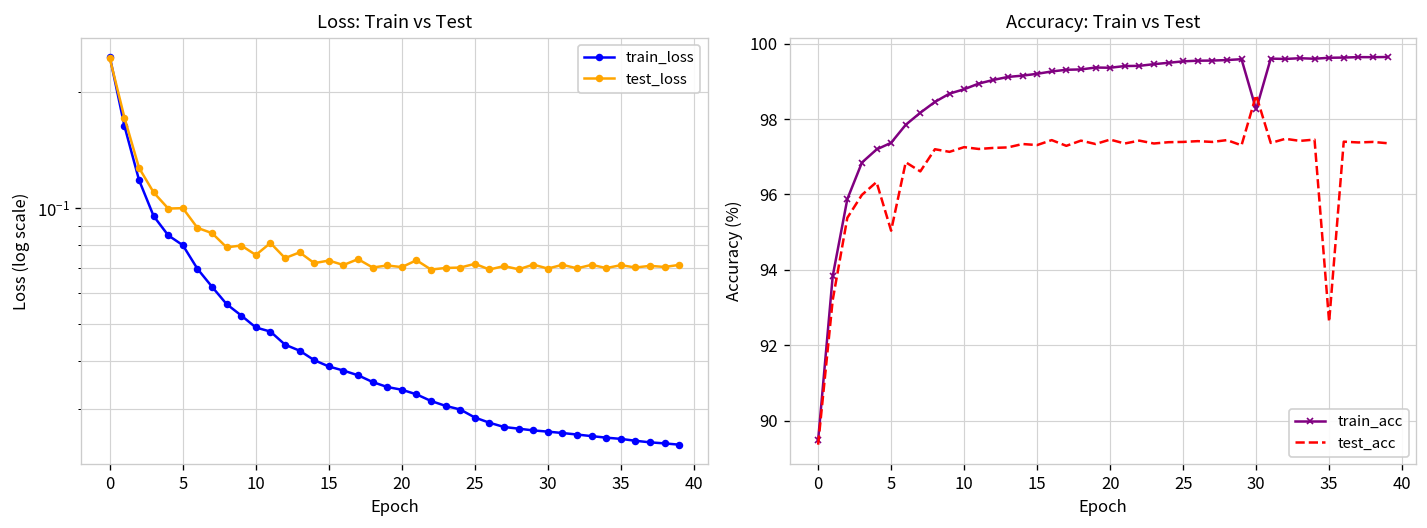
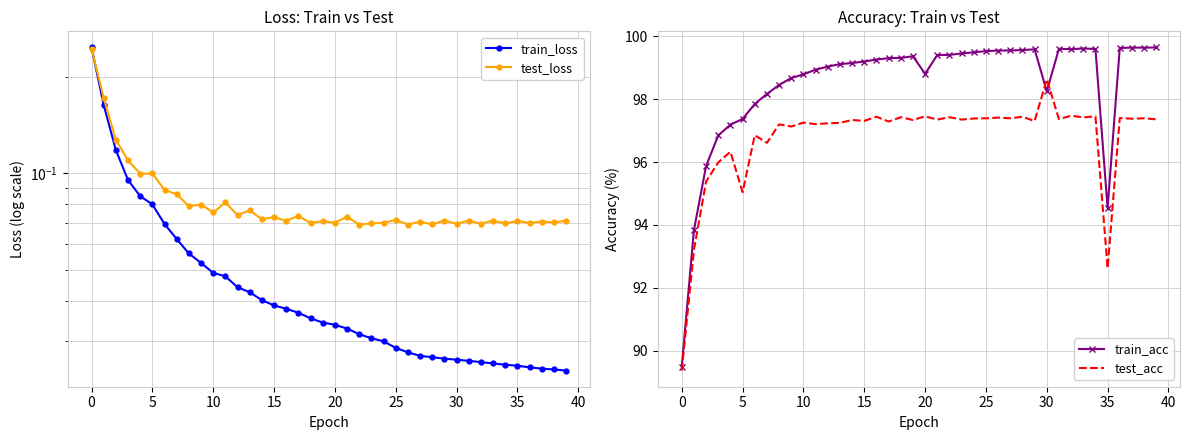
Accuracy: Train vs Test, train_acc, 20: 99.4 -> 98.8
Accuracy: Train vs Test, train_acc, 35: 99.6 -> 94.5
